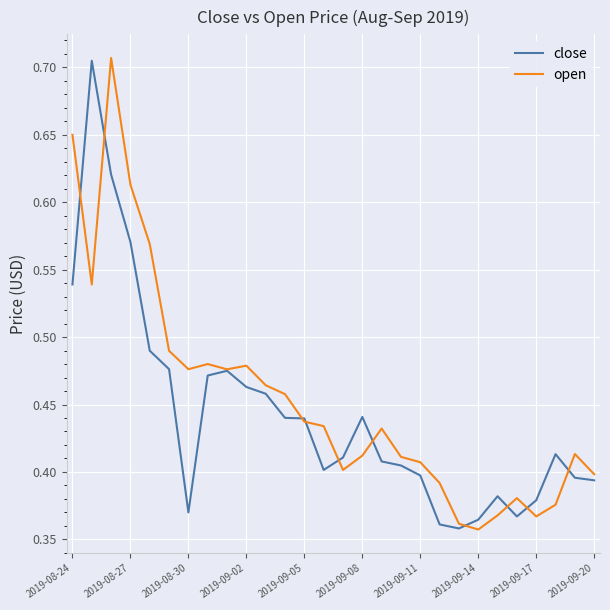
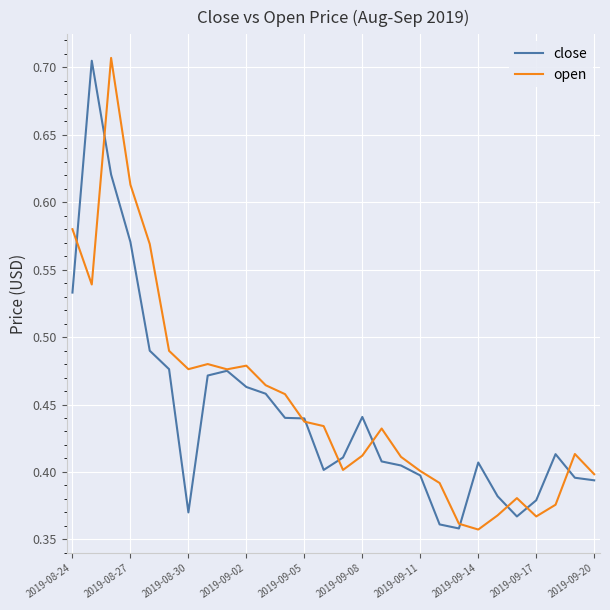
close, 2019-08-24: 0.539 -> 0.533
open, 2019-08-24: 0.65 -> 0.58
open, 2019-09-11: 0.407 -> 0.401
close, 2019-09-14: 0.365 -> 0.407
